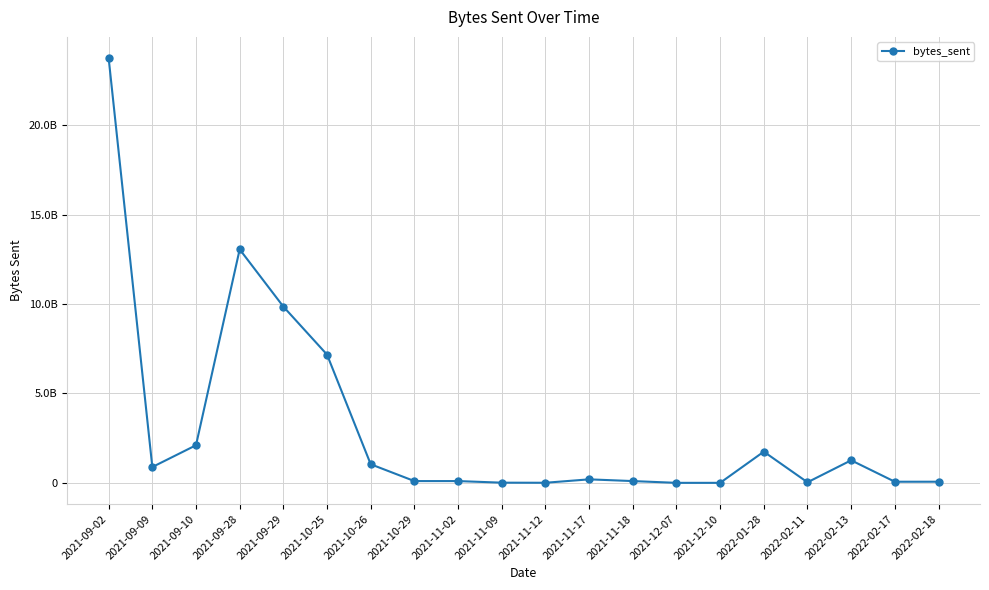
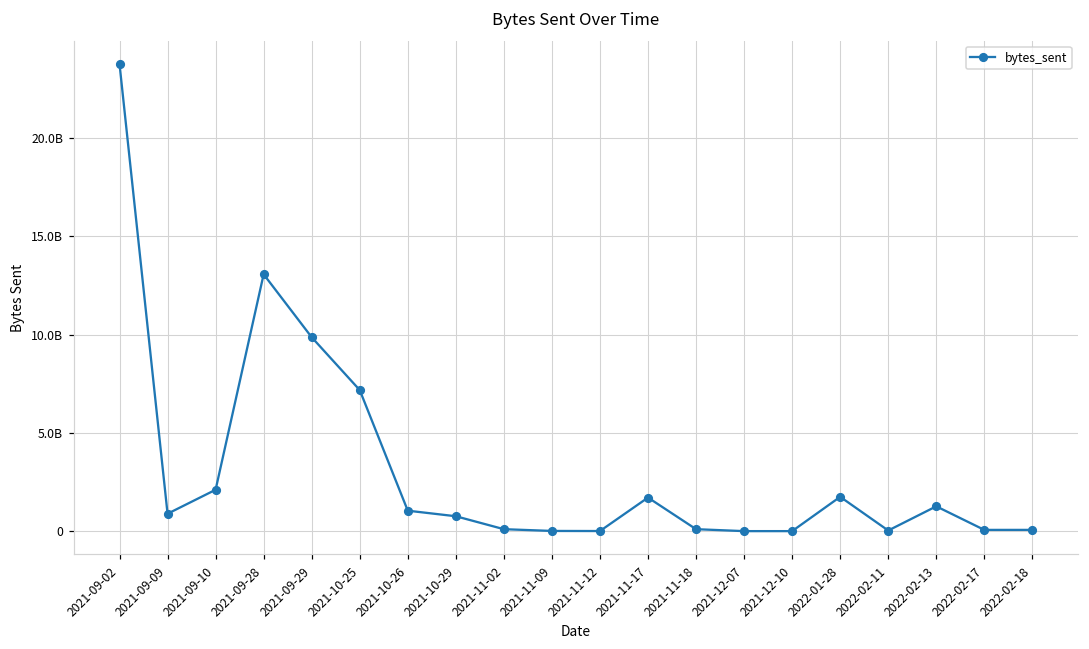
2021-10-29: 100000000 -> 800000000
2021-11-17: 200000000 -> 1700000000
